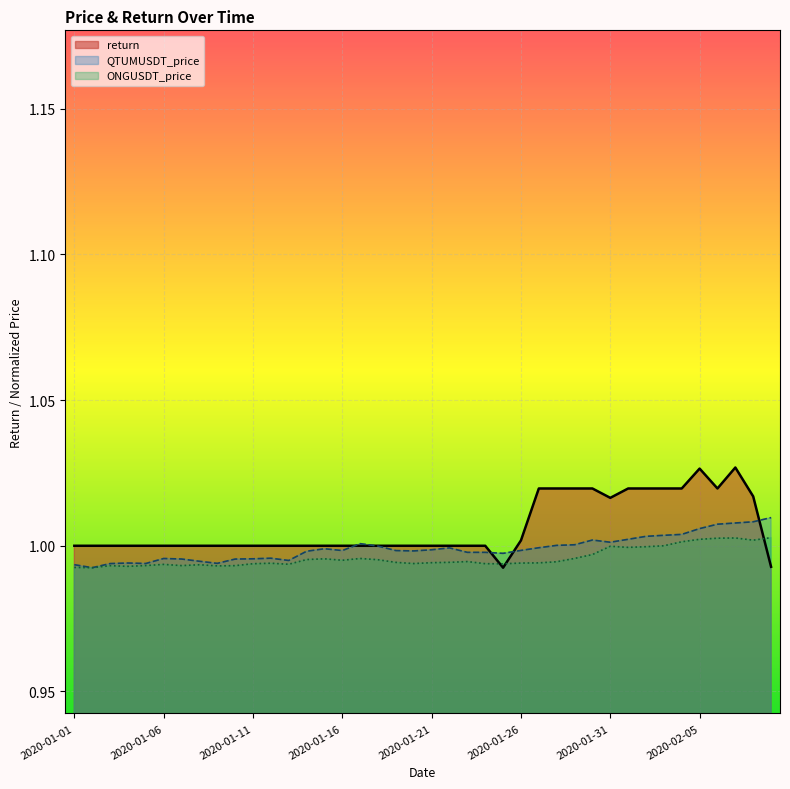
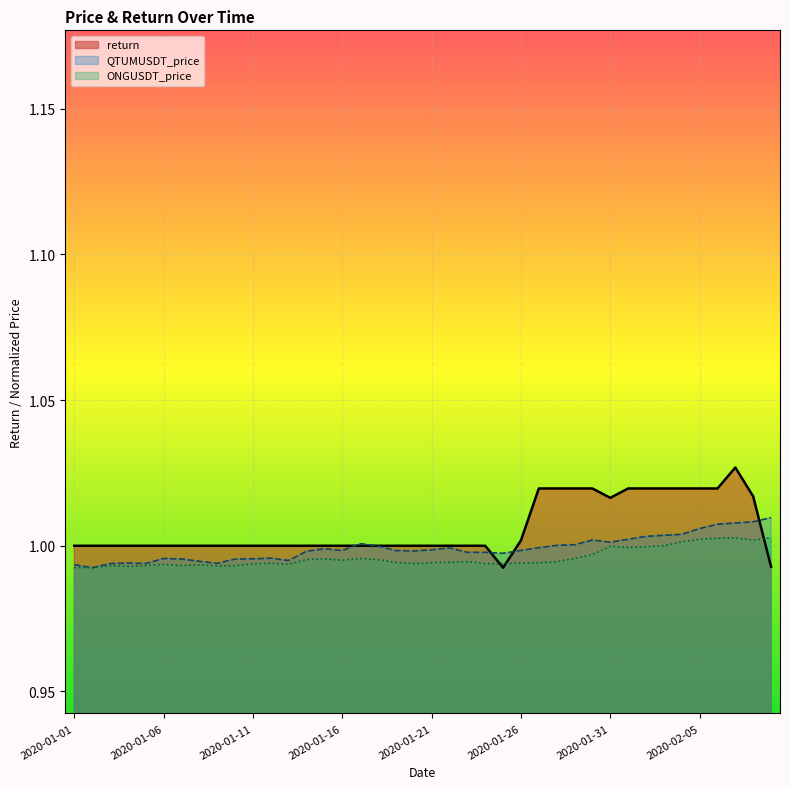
return, 2020-02-05: 1.026 -> 1.020
